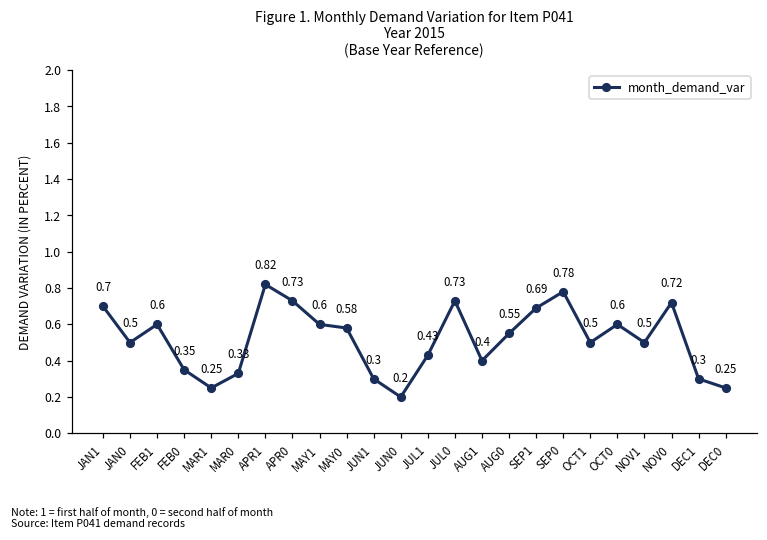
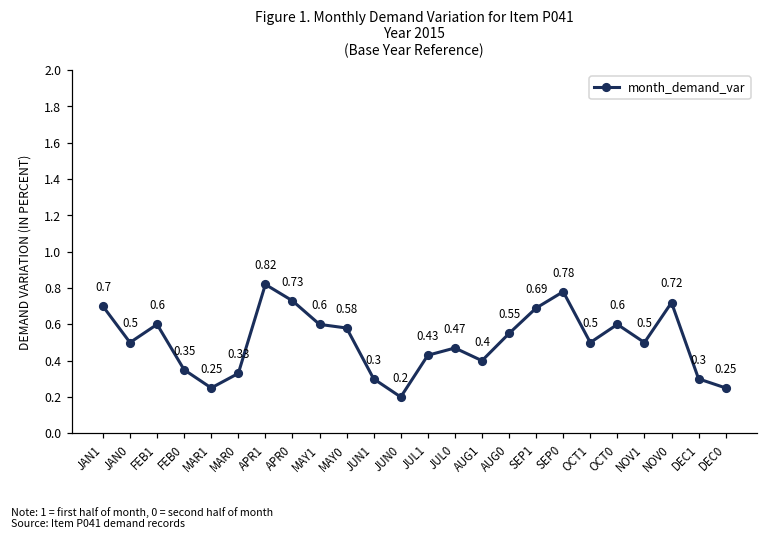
JUL0: 0.73 -> 0.47
